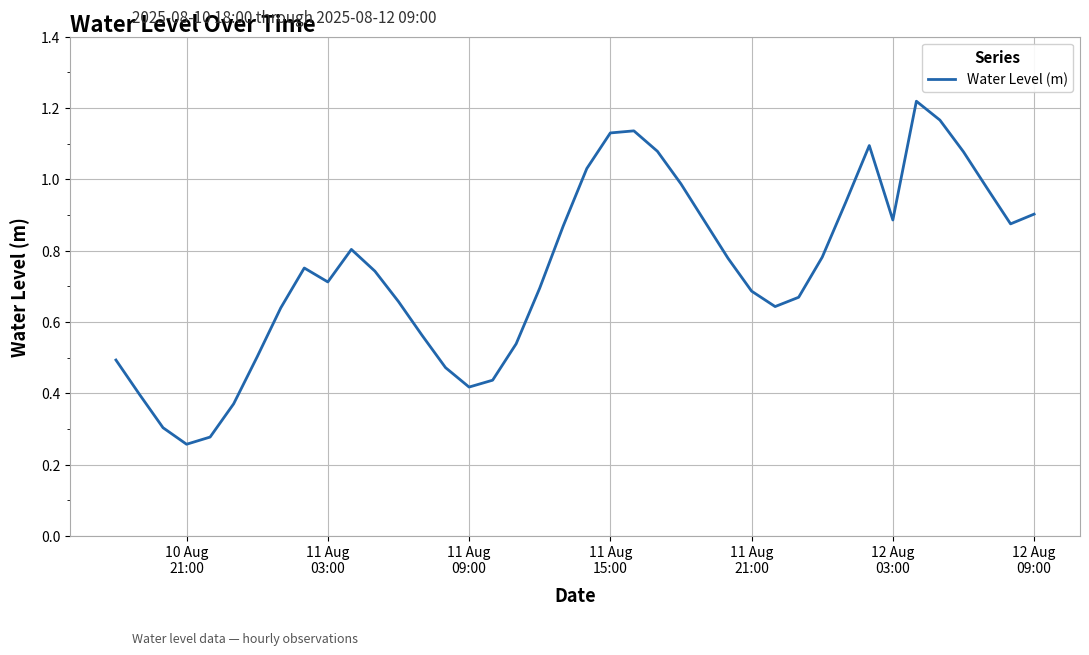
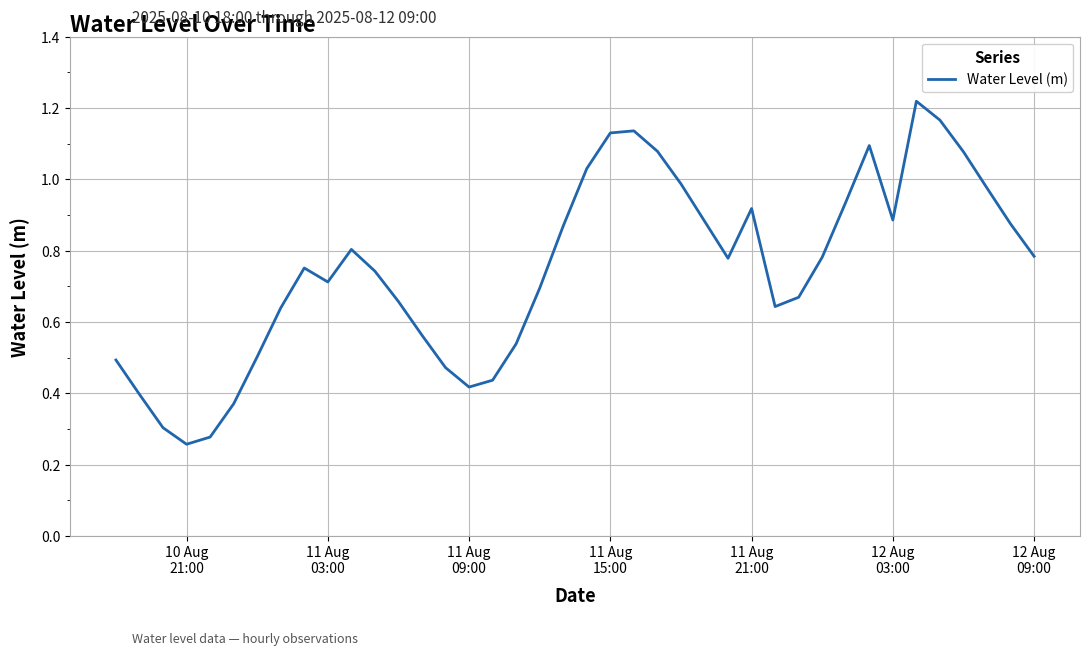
11 Aug 21:00: 0.69 -> 0.92
12 Aug 09:00: 0.90 -> 0.78
